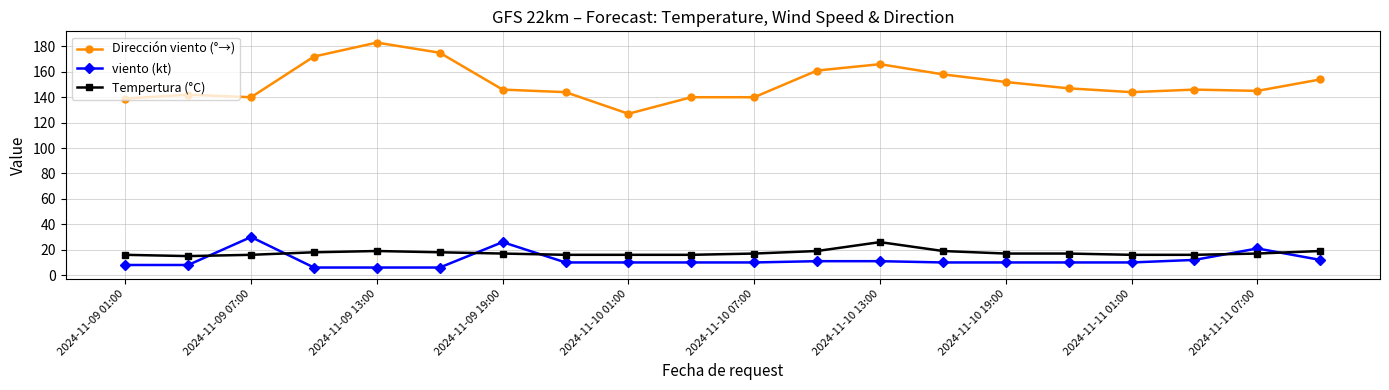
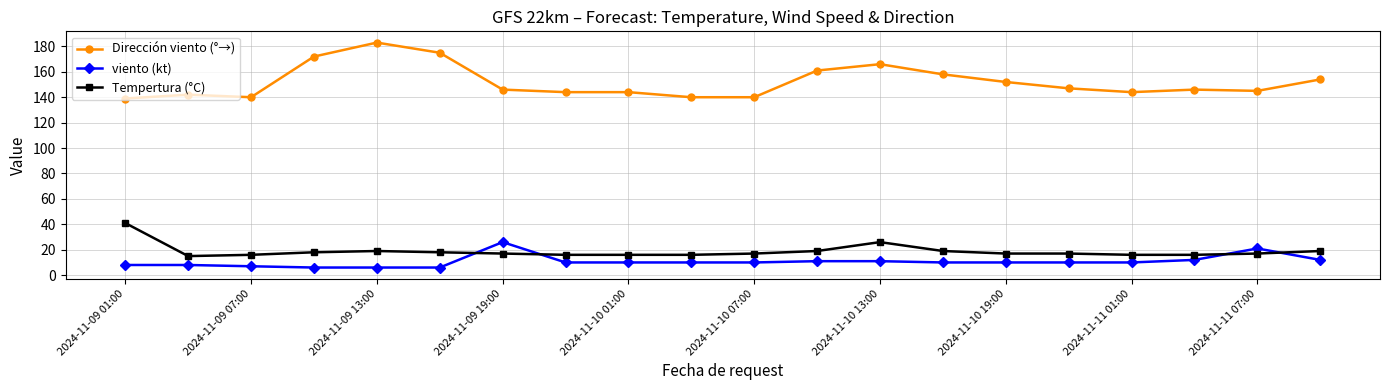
Tempertura (°C), 2024-11-09 01:00: 16 -> 41
viento (kt), 2024-11-09 07:00: 30 -> 7
Dirección viento (°→), 2024-11-10 01:00: 127 -> 144
